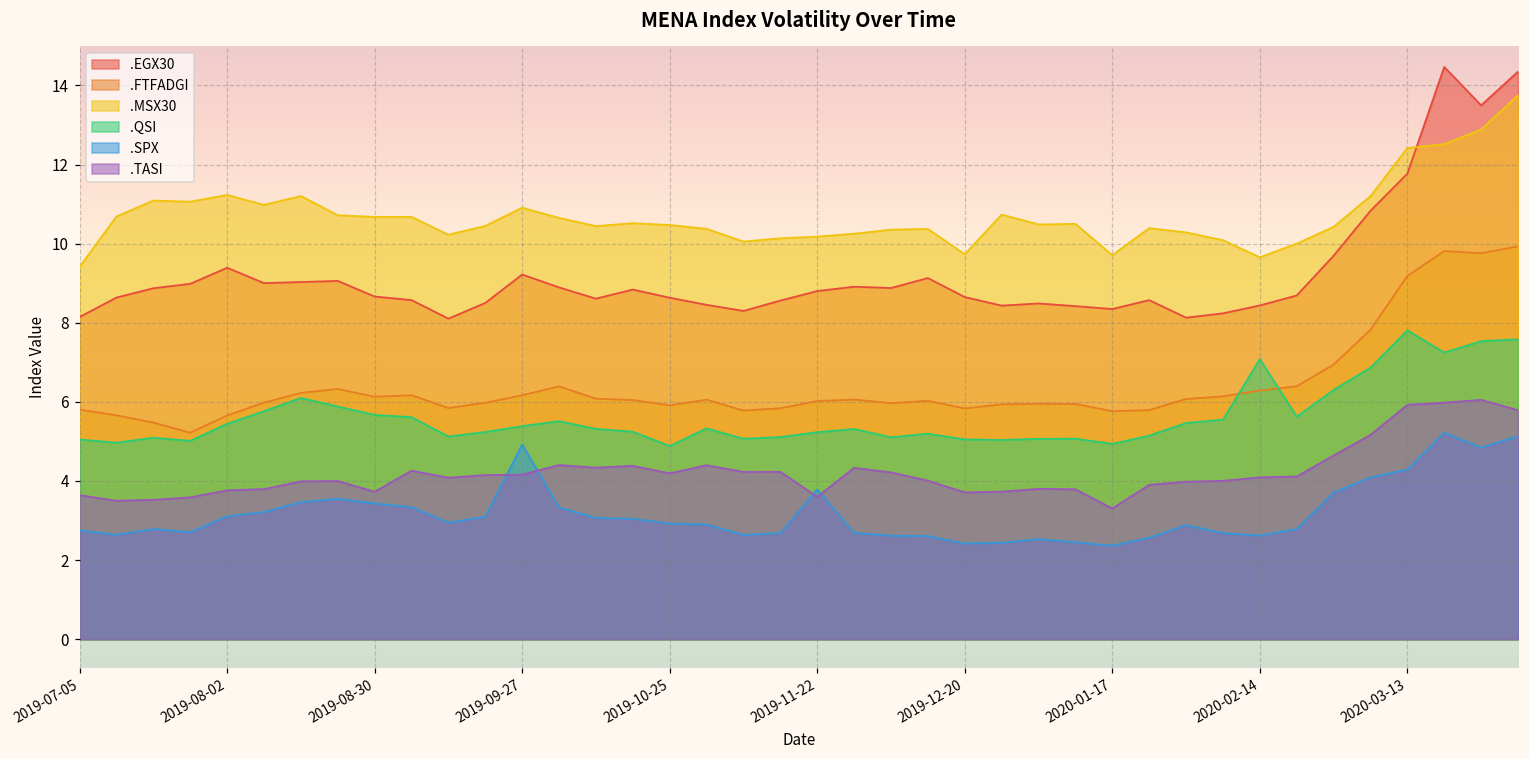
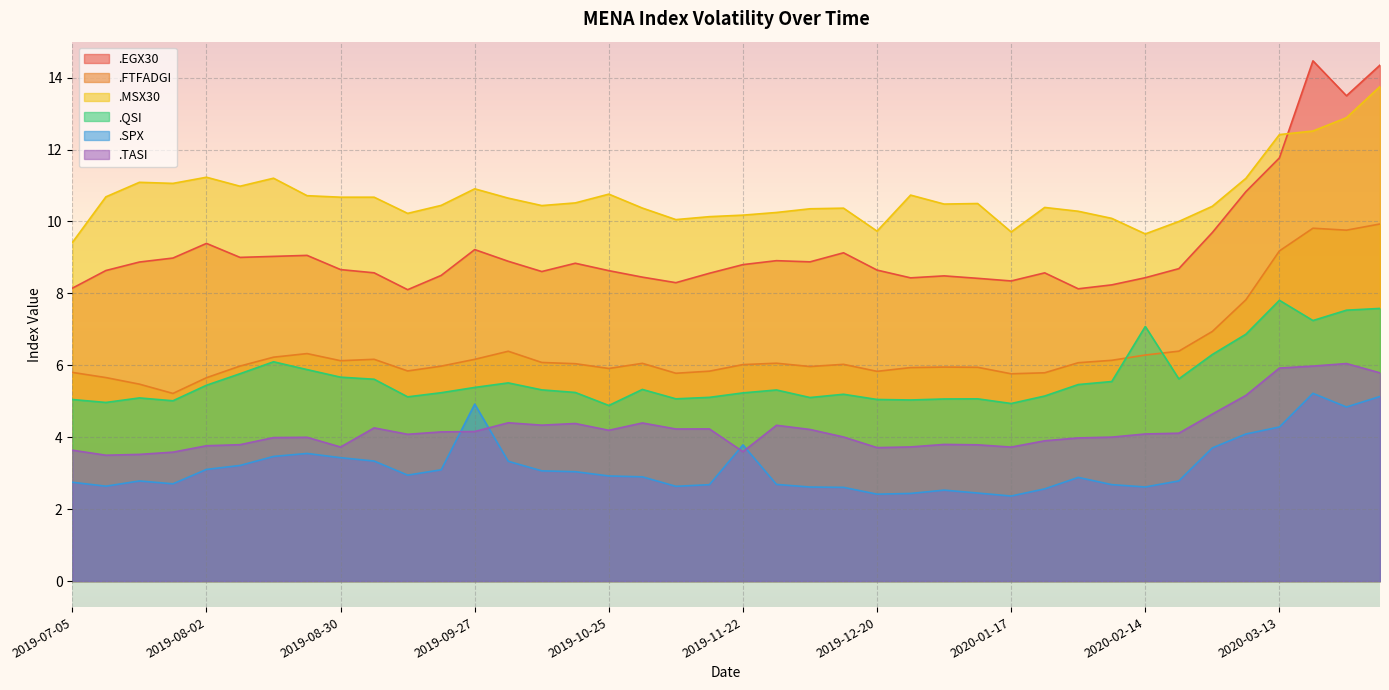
.MSX30, 2019-10-25: 10.5 -> 10.8
.TASI, 2020-01-17: 3.3 -> 3.7
